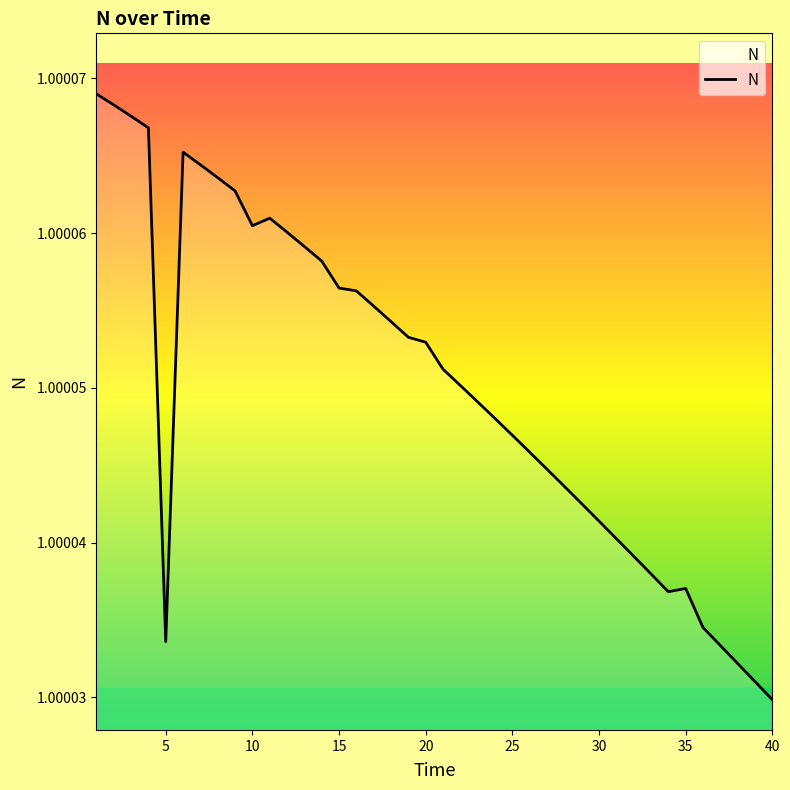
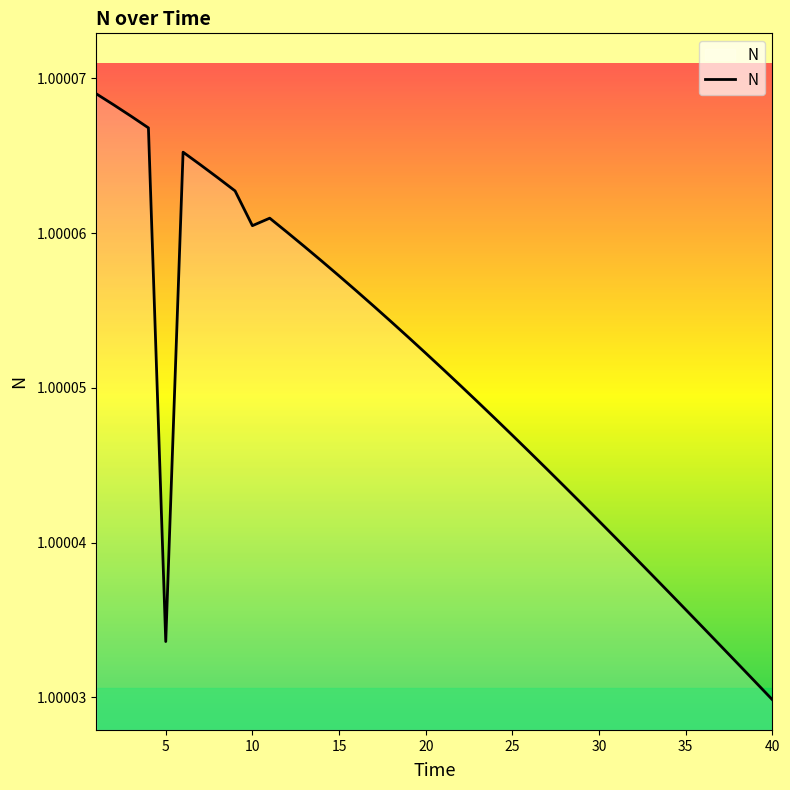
15: 1.0000565 -> 1.0000572
20: 1.0000530 -> 1.0000522
35: 1.0000370 -> 1.0000357
